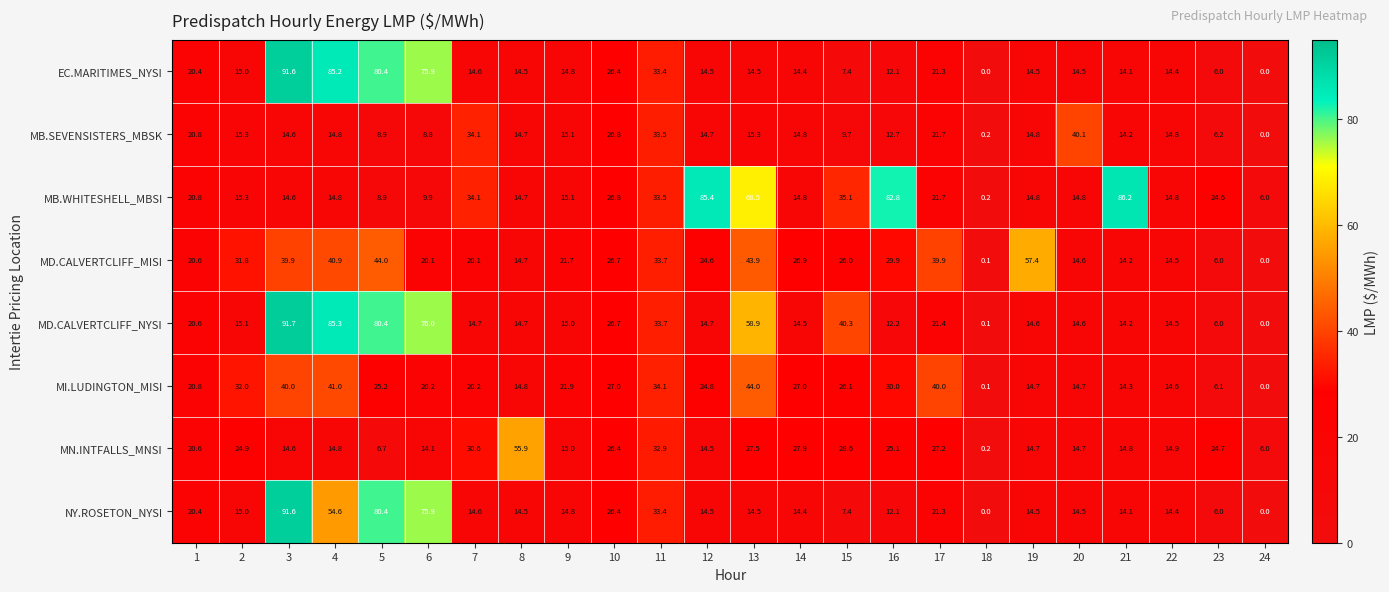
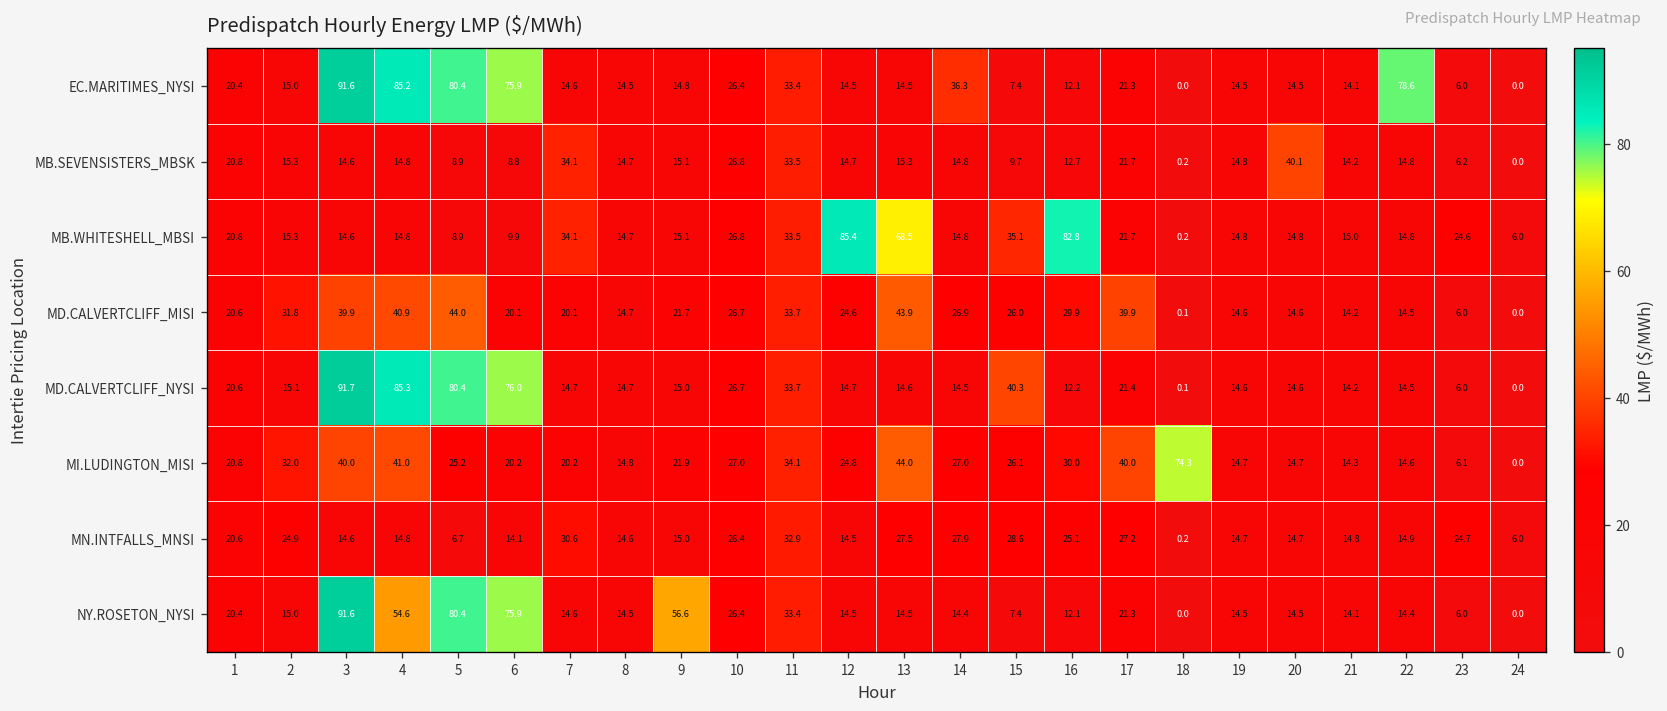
EC.MARITIMES_NYSI, 14: 14.4 -> 36.3
EC.MARITIMES_NYSI, 22: 14.4 -> 78.6
MB.WHITESHELL_MBSI, 21: 86.2 -> 15.0
MD.CALVERTCLIFF_MISI, 19: 57.4 -> 14.6
MD.CALVERTCLIFF_NYSI, 13: 58.9 -> 14.6
MI.LUDINGTON_MISI, 18: 0.1 -> 74.3
MN.INTFALLS_MNSI, 8: 55.9 -> 14.6
NY.ROSETON_NYSI, 9: 14.8 -> 56.6
